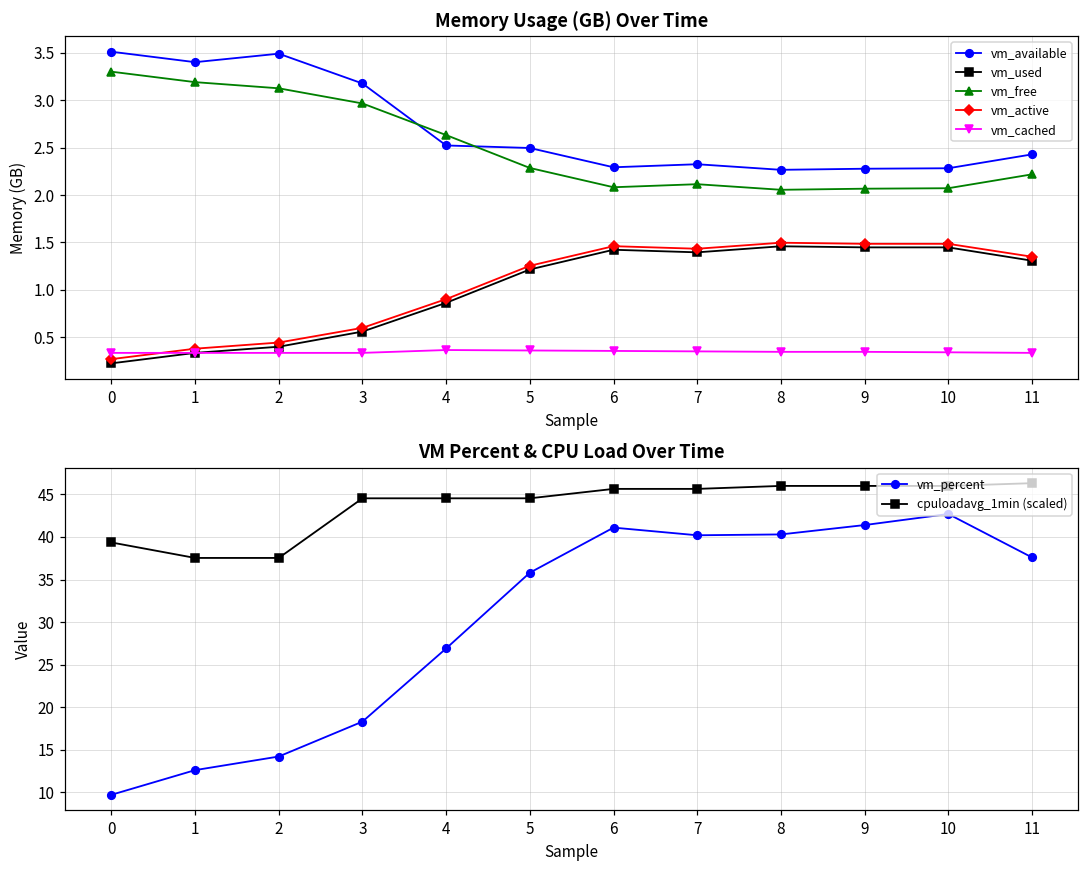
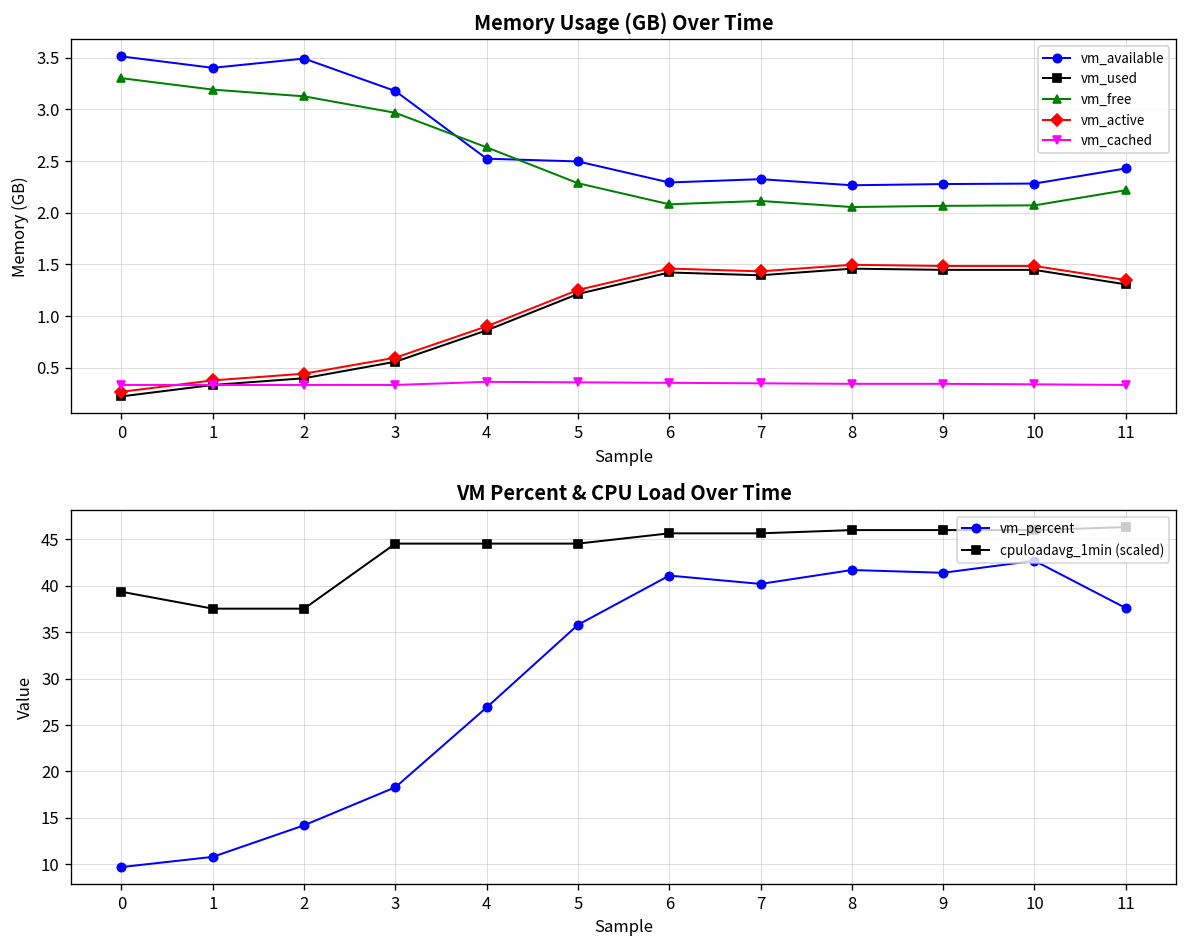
VM Percent & CPU Load Over Time, vm_percent, 1: 13 -> 11
VM Percent & CPU Load Over Time, vm_percent, 8: 40 -> 42
